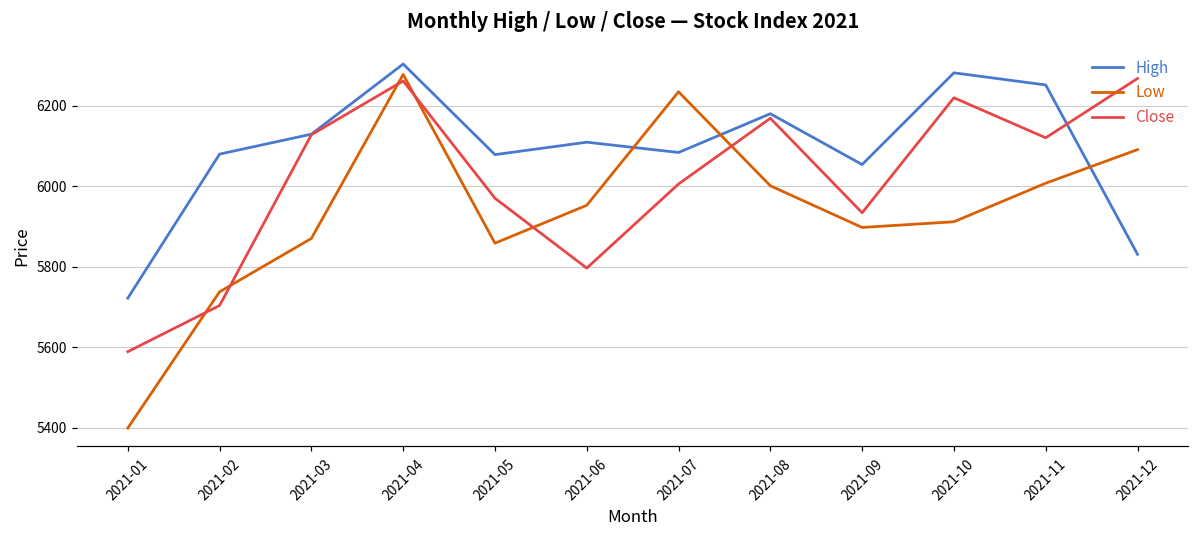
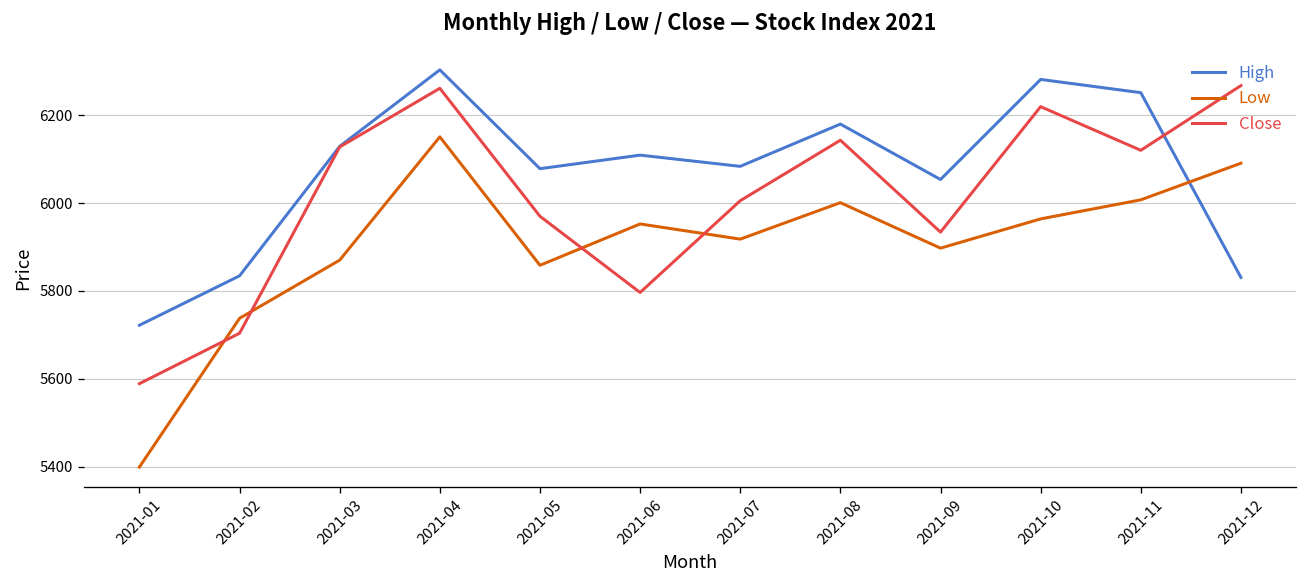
High, 2021-02: 6080 -> 5830
Low, 2021-04: 6280 -> 6150
Low, 2021-07: 6230 -> 5920
Close, 2021-08: 6170 -> 6140
Low, 2021-10: 5910 -> 5960
